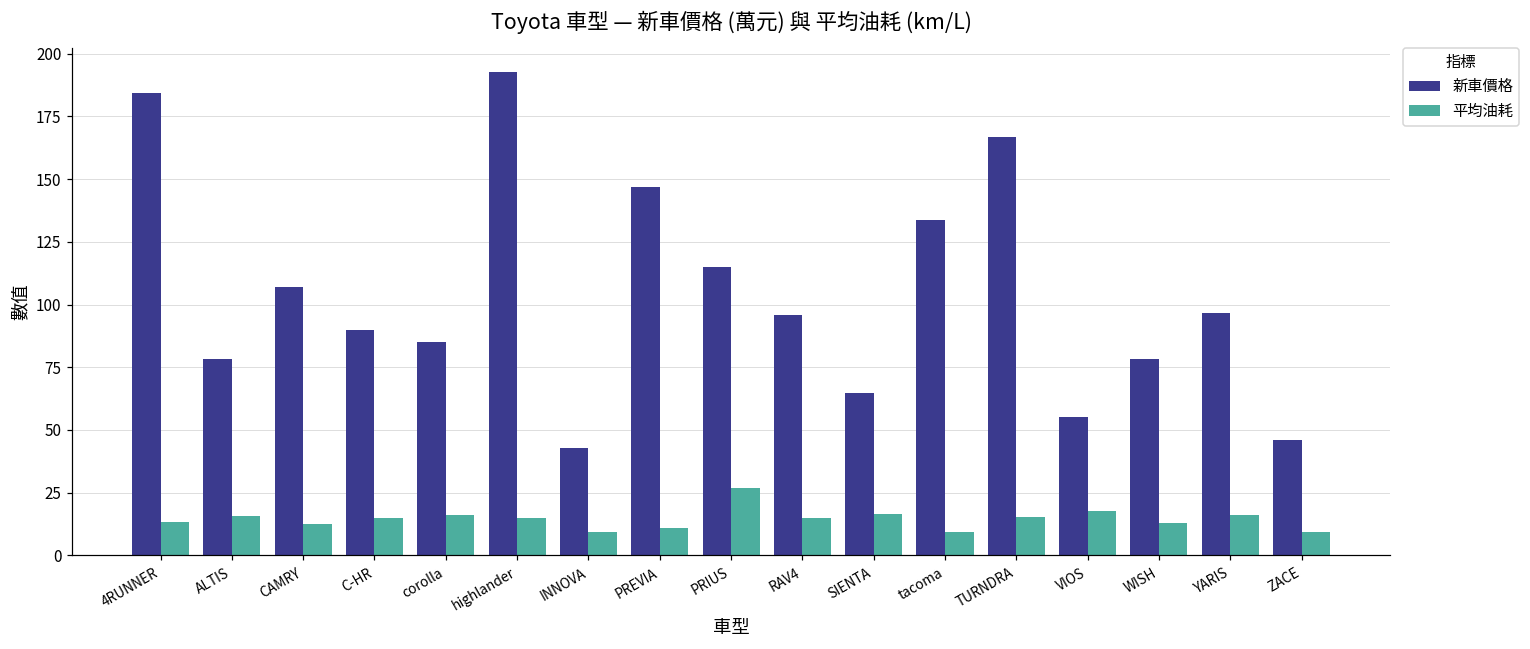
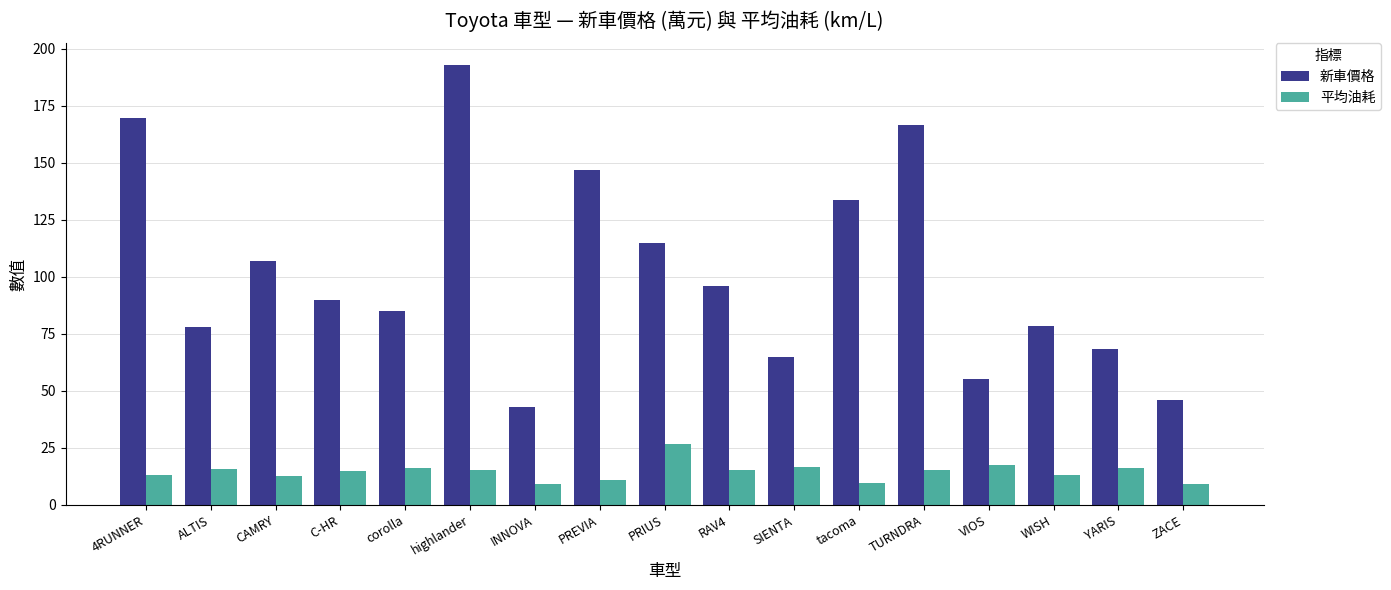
新車價格, 4RUNNER: 184 -> 170
新車價格, YARIS: 97 -> 69
